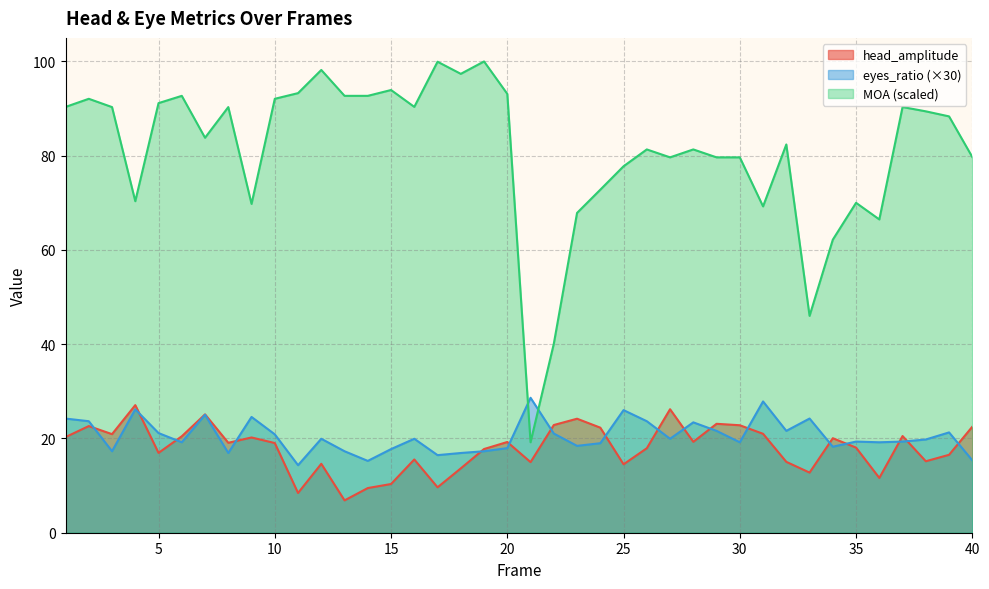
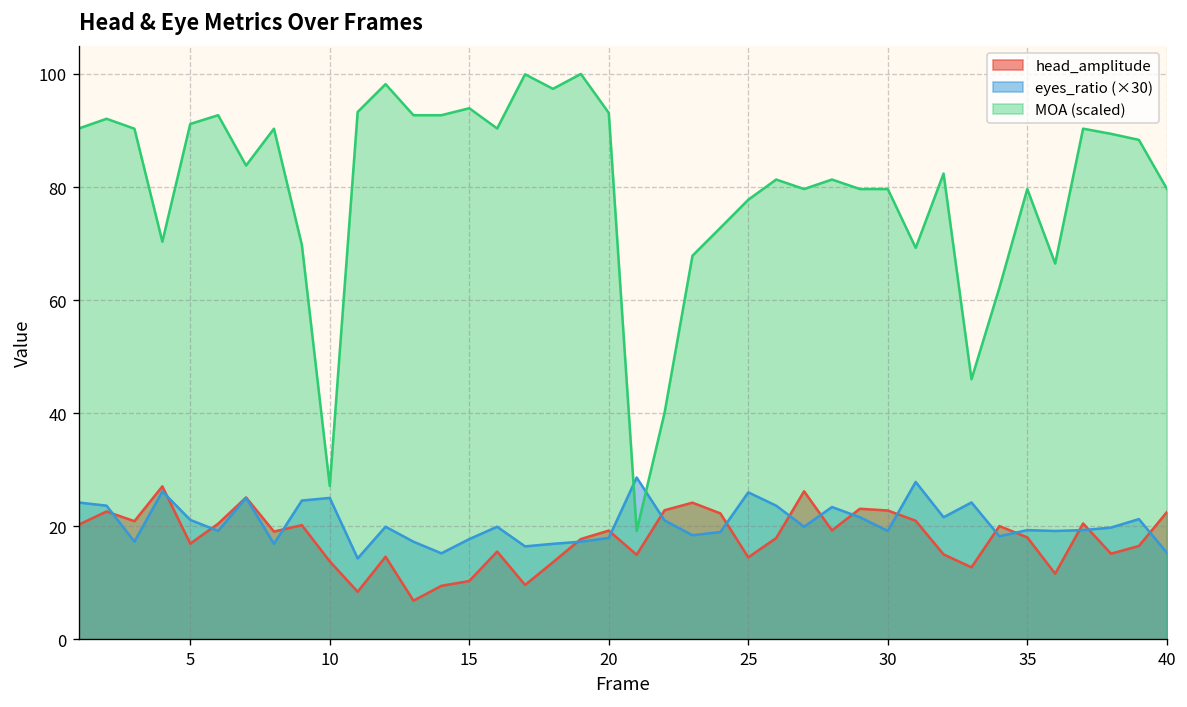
head_amplitude, 10: 19 -> 14
eyes_ratio (×30), 10: 21 -> 25
MOA (scaled), 10: 92 -> 27
MOA (scaled), 35: 70 -> 80
